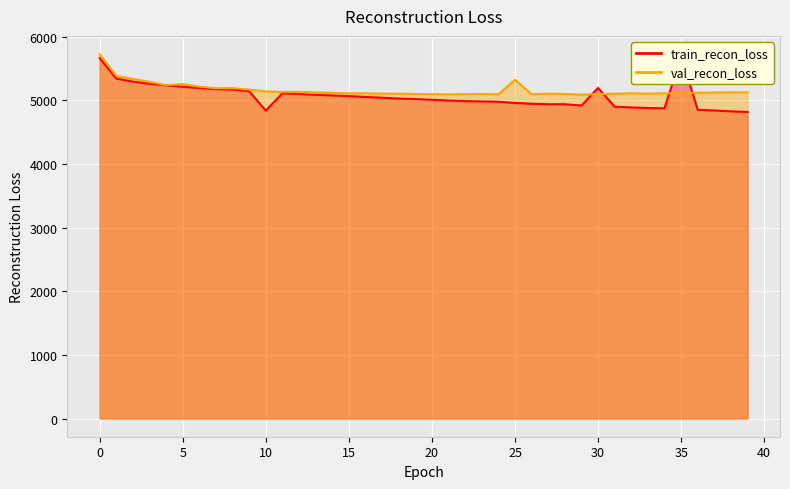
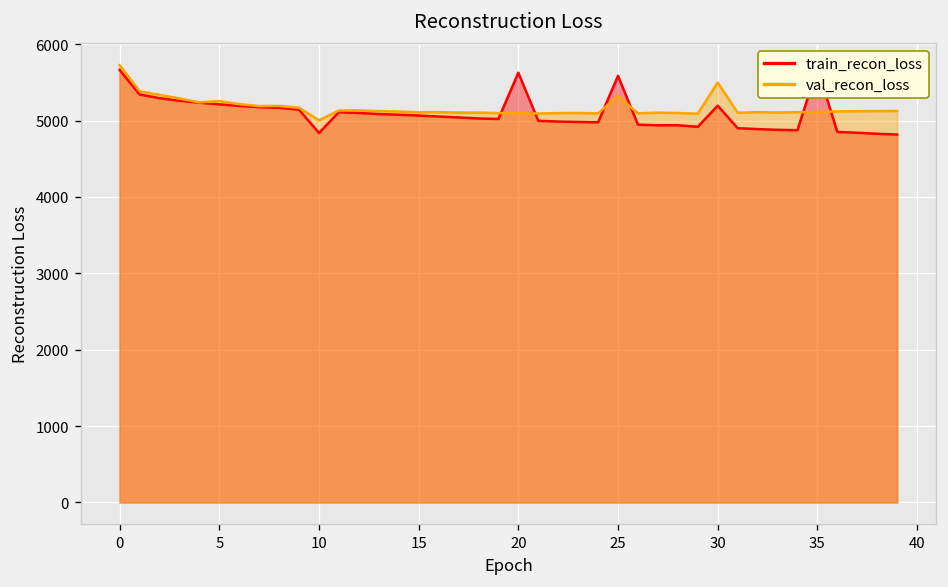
val_recon_loss, 10: 5100 -> 5000
train_recon_loss, 20: 5000 -> 5600
train_recon_loss, 25: 5000 -> 5600
val_recon_loss, 30: 5100 -> 5500
